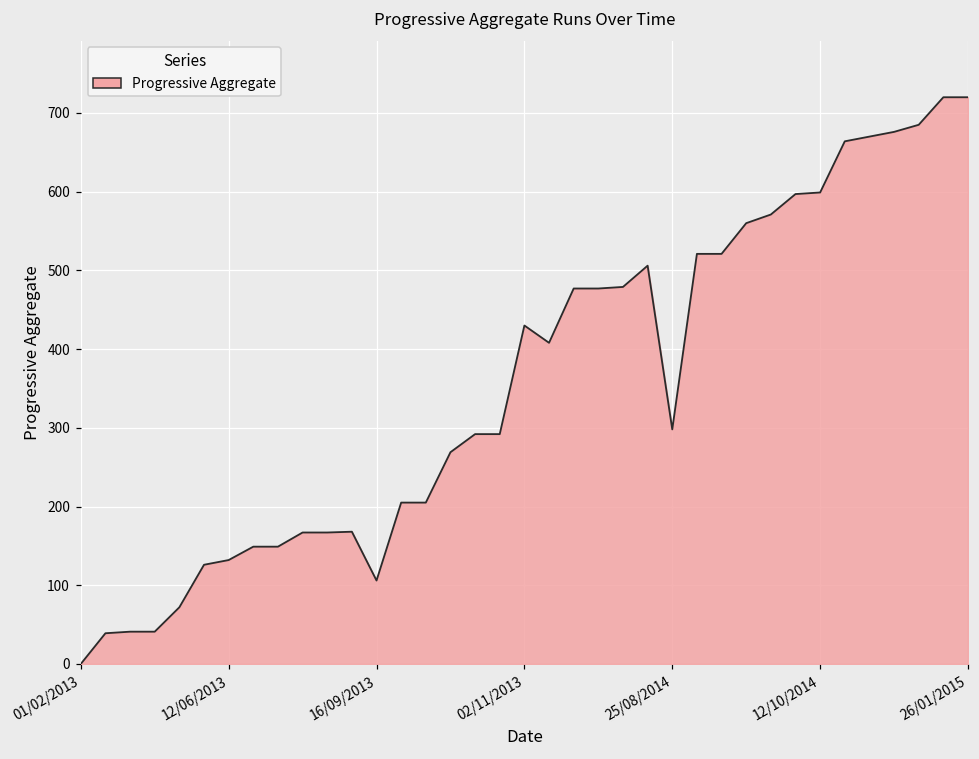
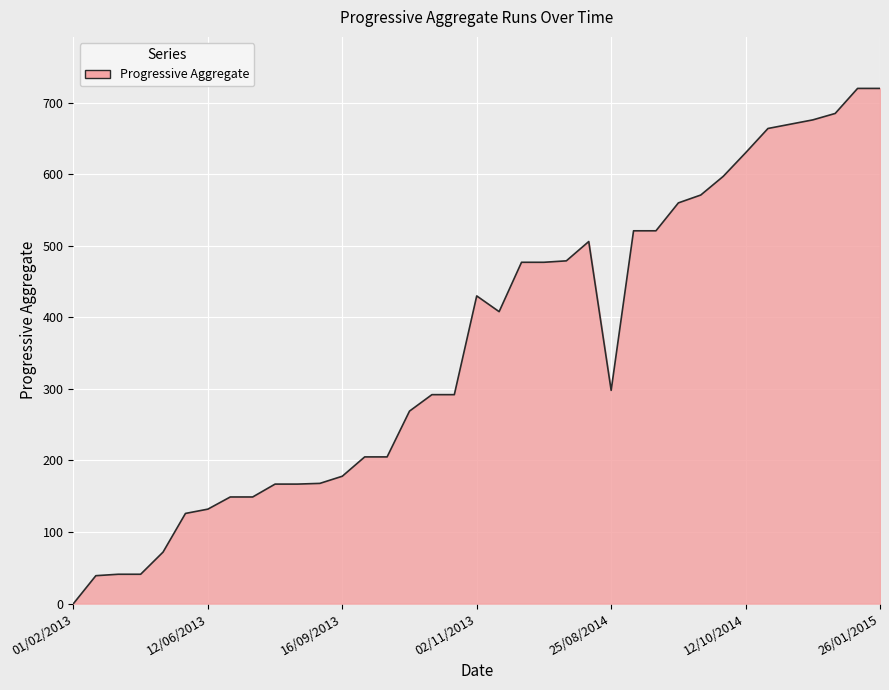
16/09/2013: 110 -> 180
12/10/2014: 600 -> 630
